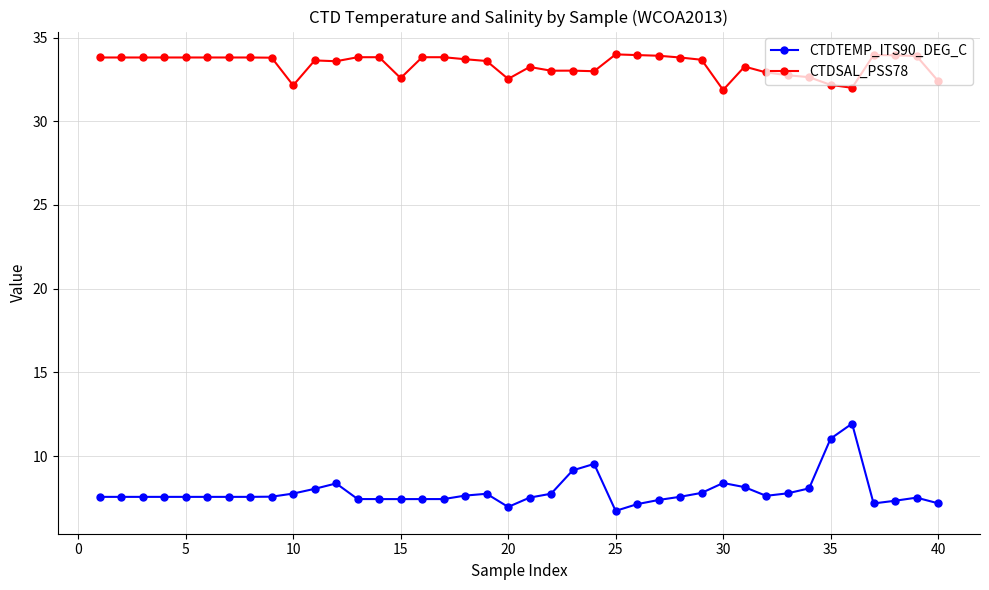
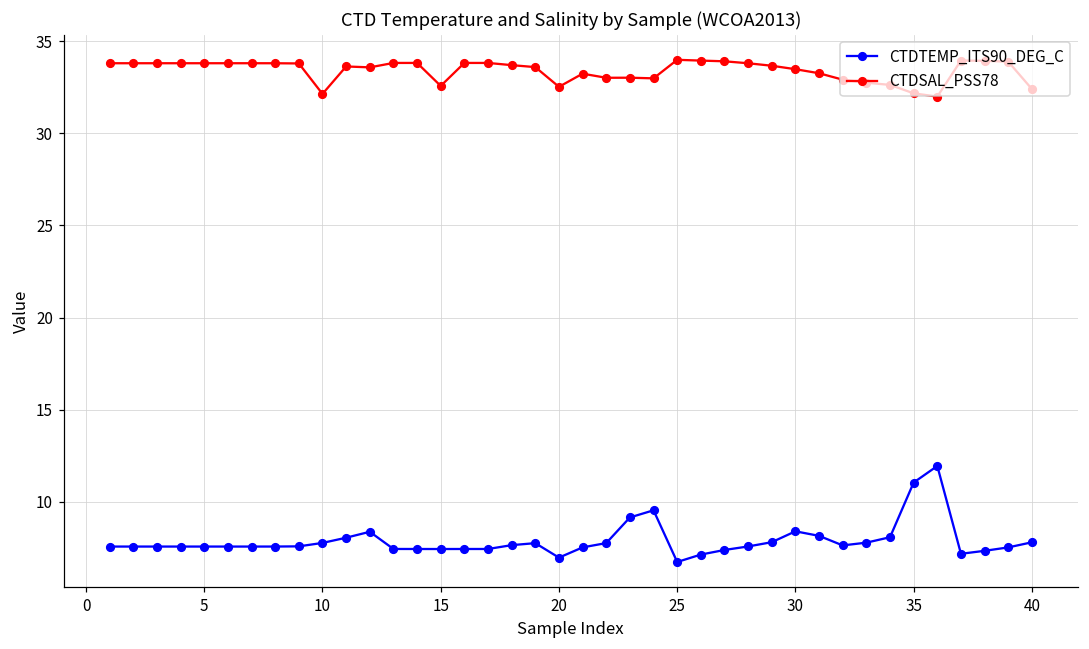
CTDSAL_PSS78, 30: 31.9 -> 33.5
CTDTEMP_ITS90_DEG_C, 40: 7.2 -> 7.8
